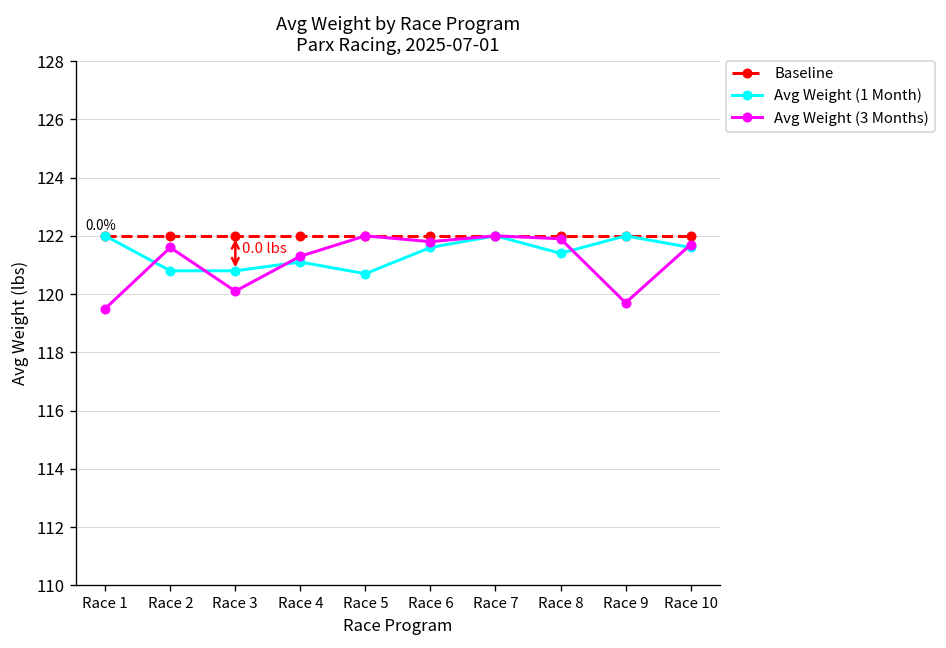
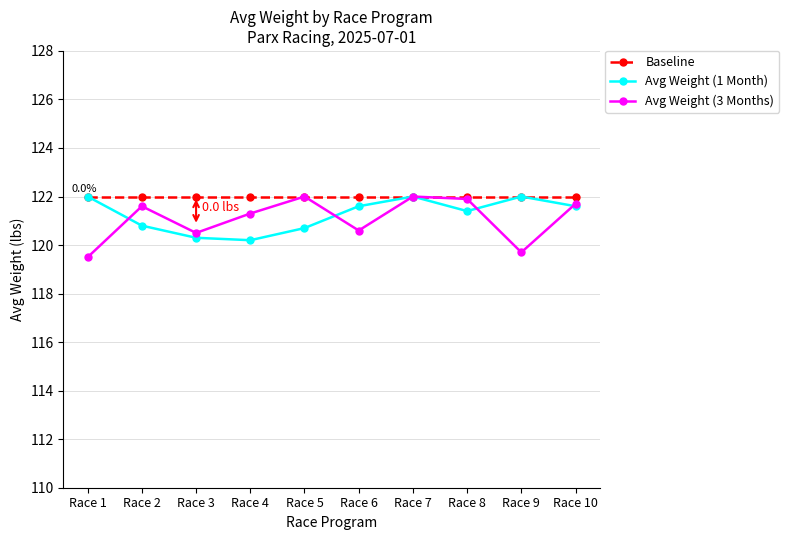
Avg Weight (1 Month), Race 3: 120.8 -> 120.3
Avg Weight (3 Months), Race 3: 120.1 -> 120.5
Avg Weight (1 Month), Race 4: 121.1 -> 120.2
Avg Weight (3 Months), Race 6: 121.8 -> 120.6
